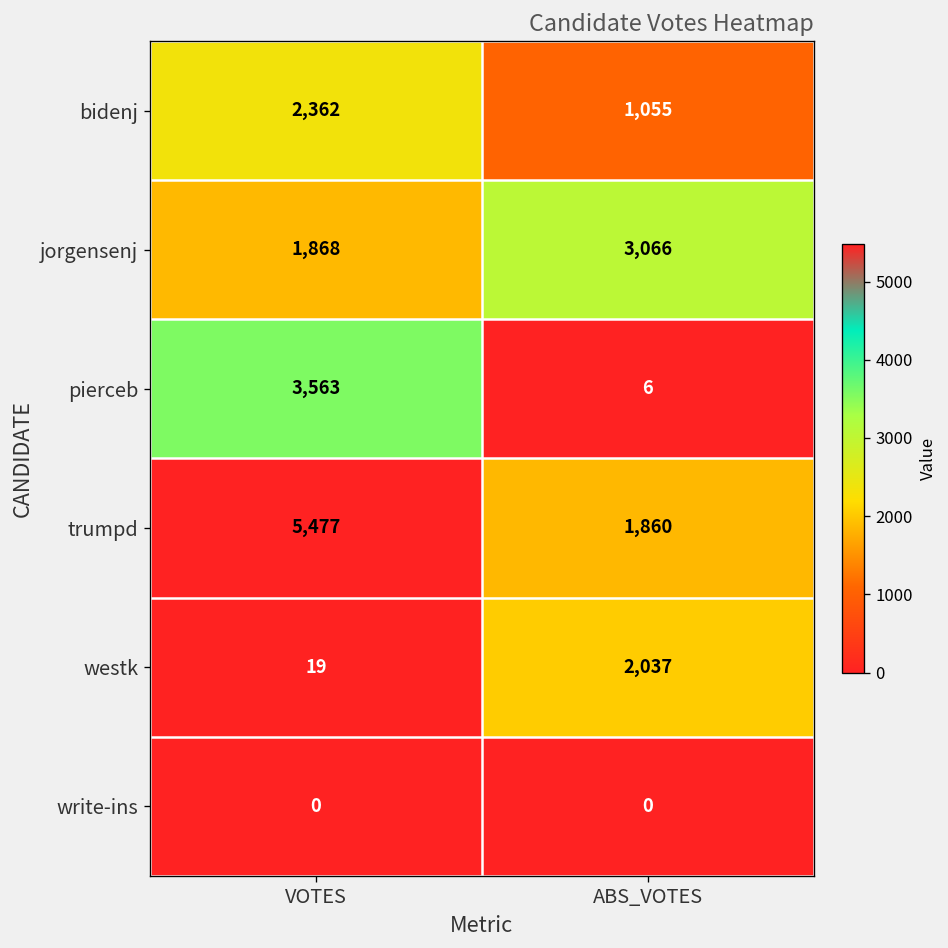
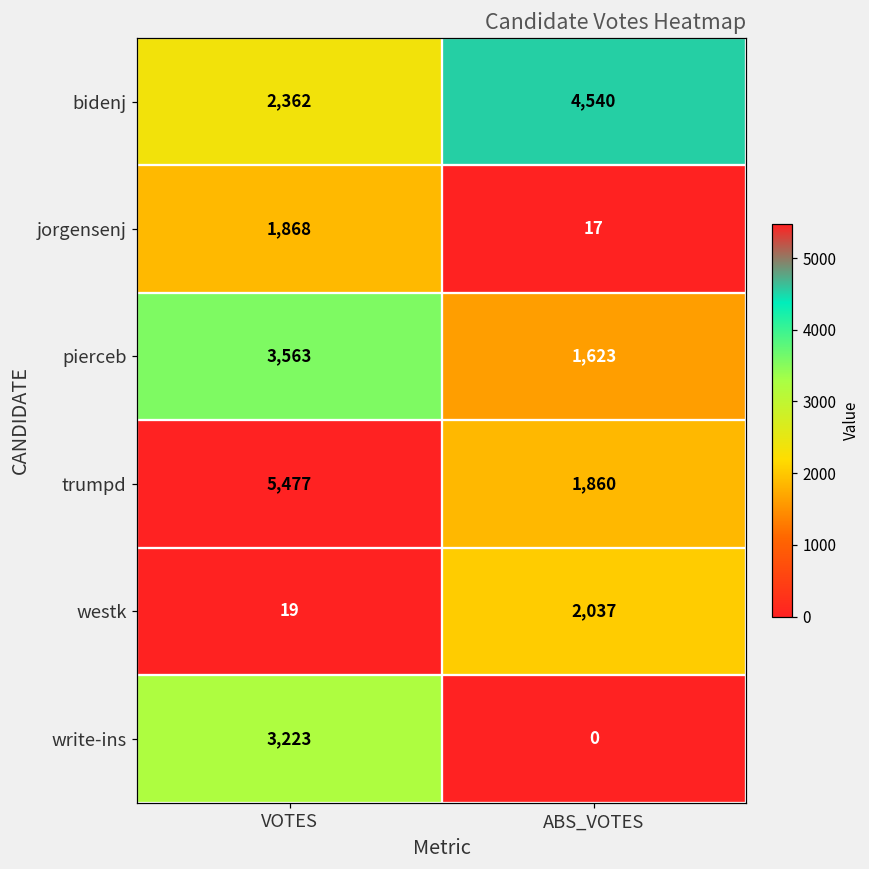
bidenj, ABS_VOTES: 1,055 -> 4,540
jorgensenj, ABS_VOTES: 3,066 -> 17
pierceb, ABS_VOTES: 6 -> 1,623
write-ins, VOTES: 0 -> 3,223
